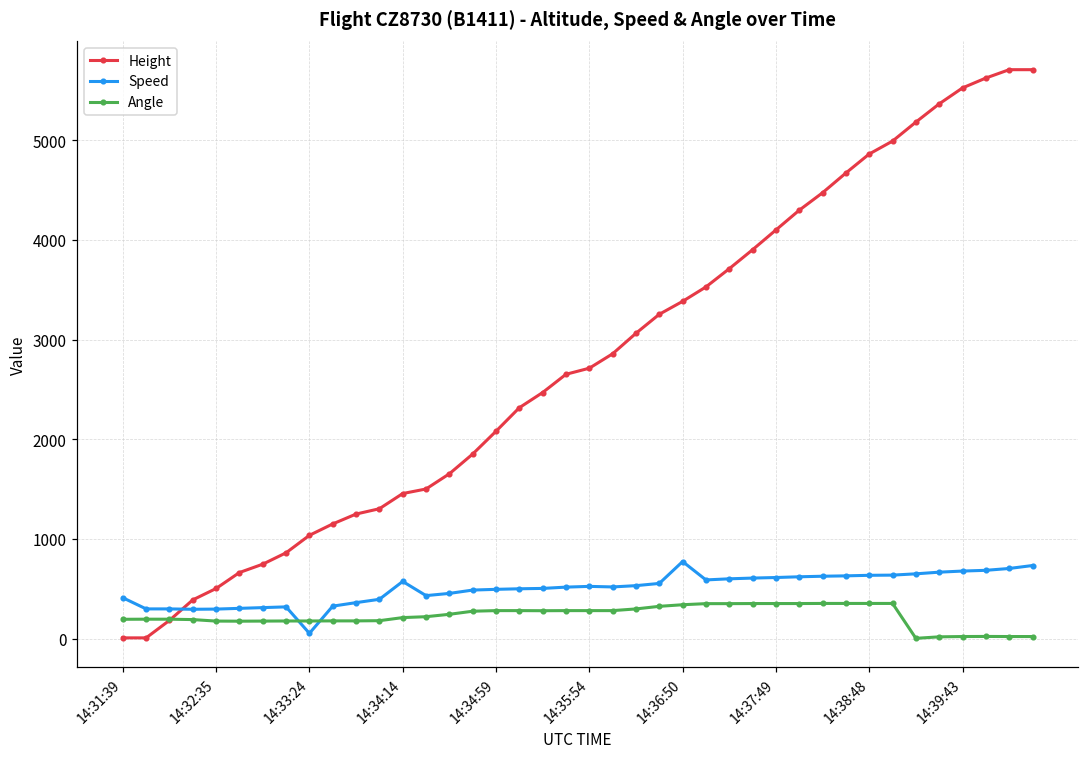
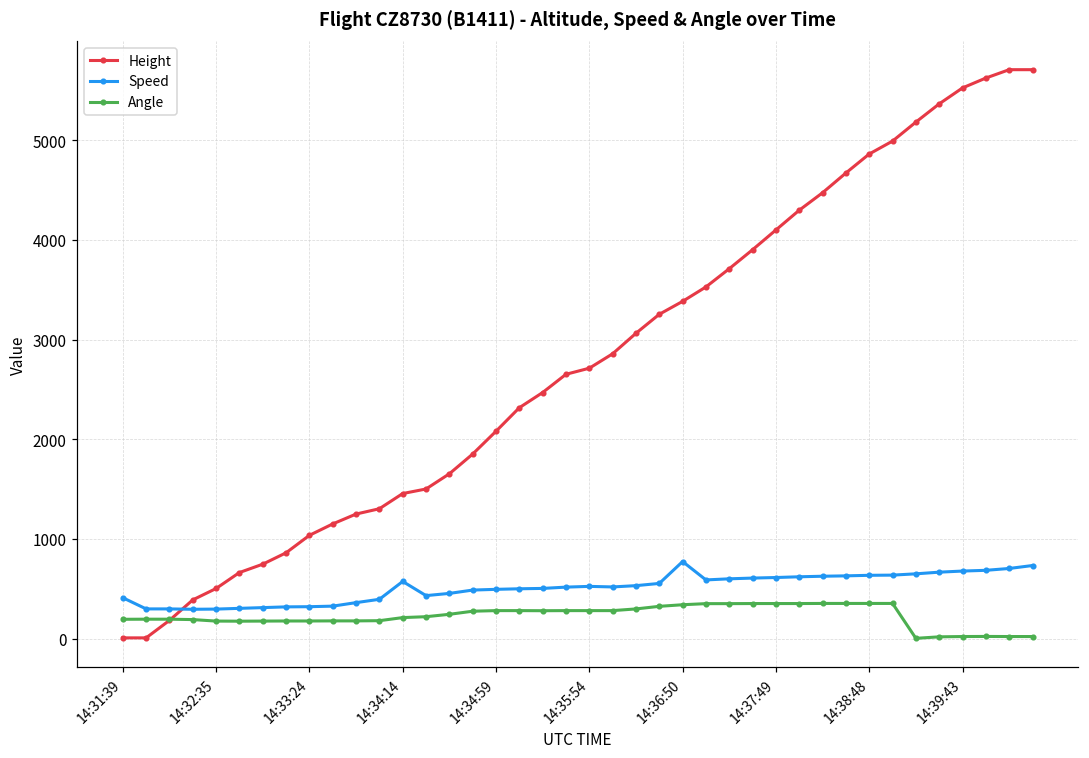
Speed, 14:33:24: 100 -> 300
